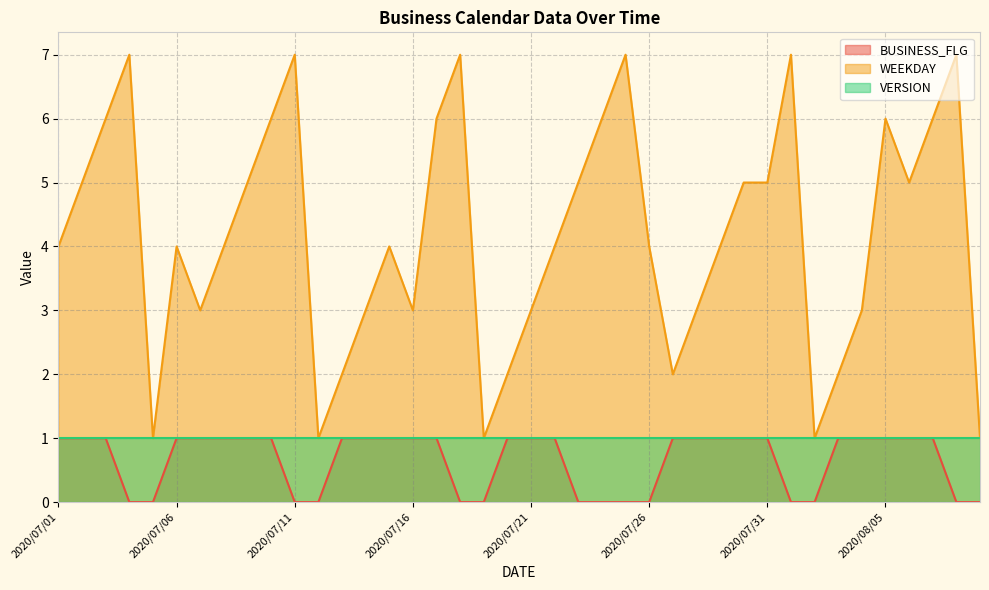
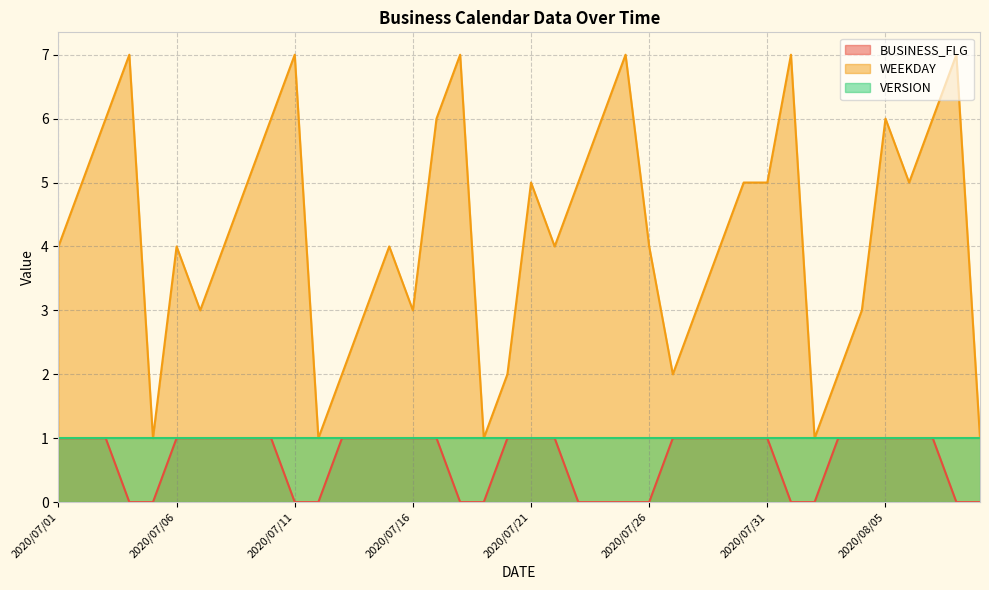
WEEKDAY, 2020/07/21: 3 -> 5
